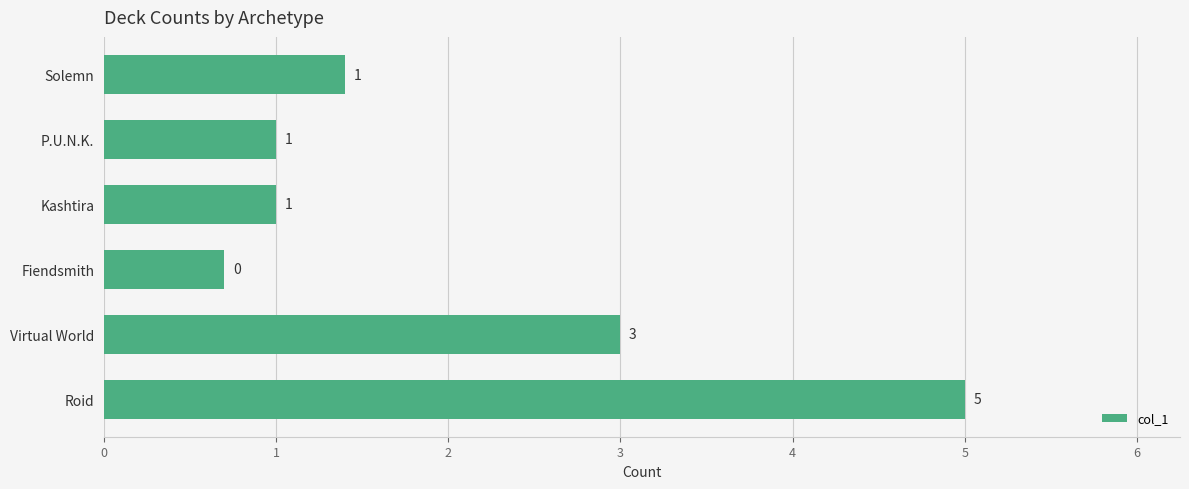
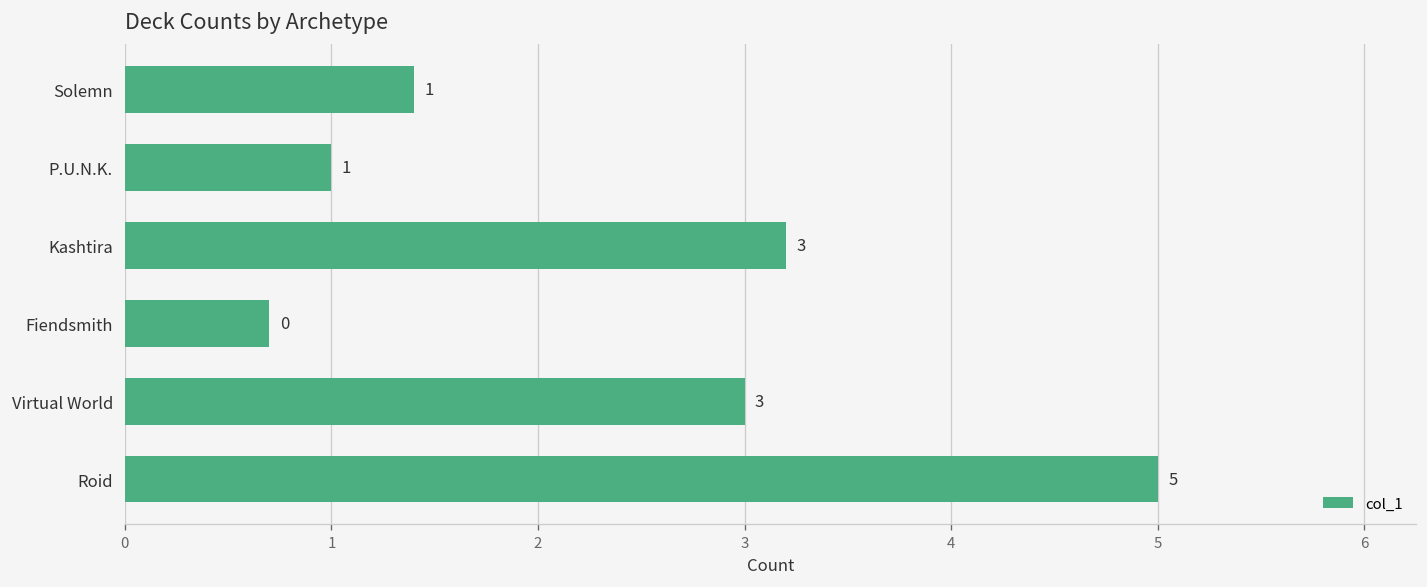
Kashtira: 1 -> 3
